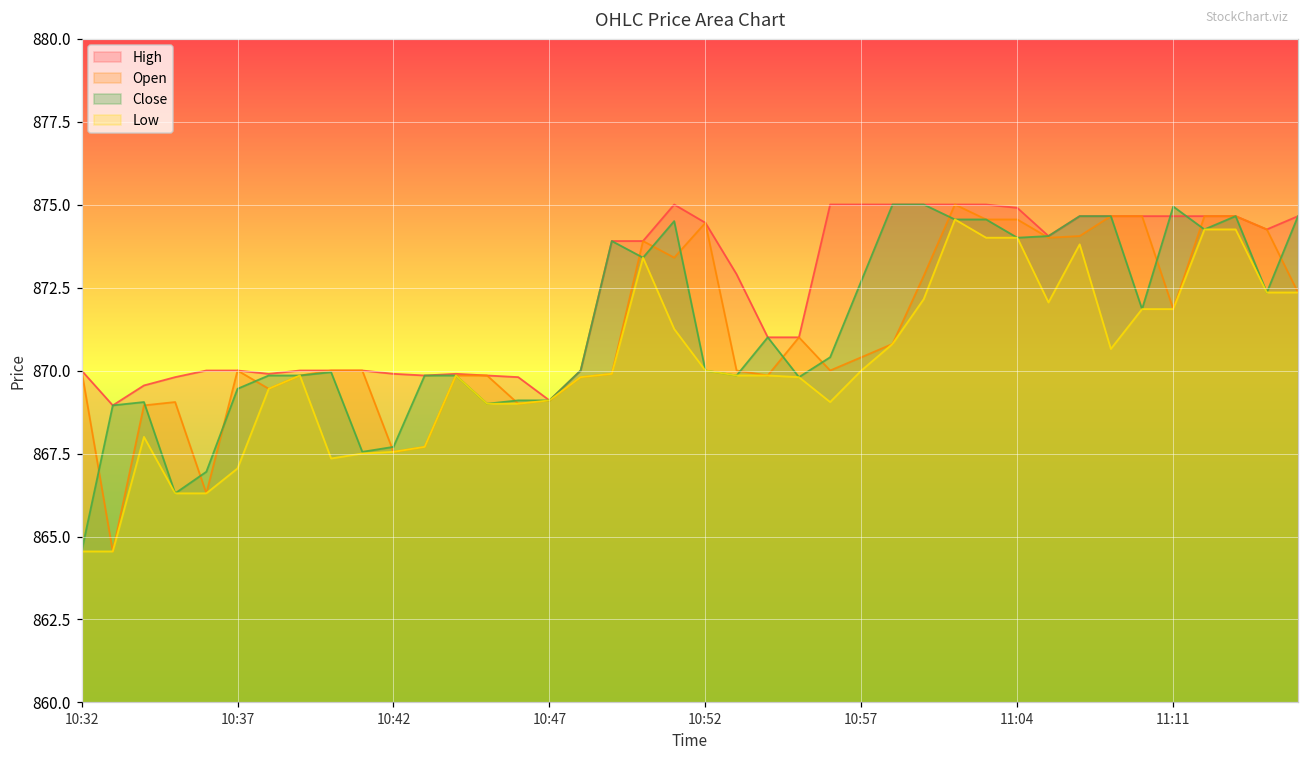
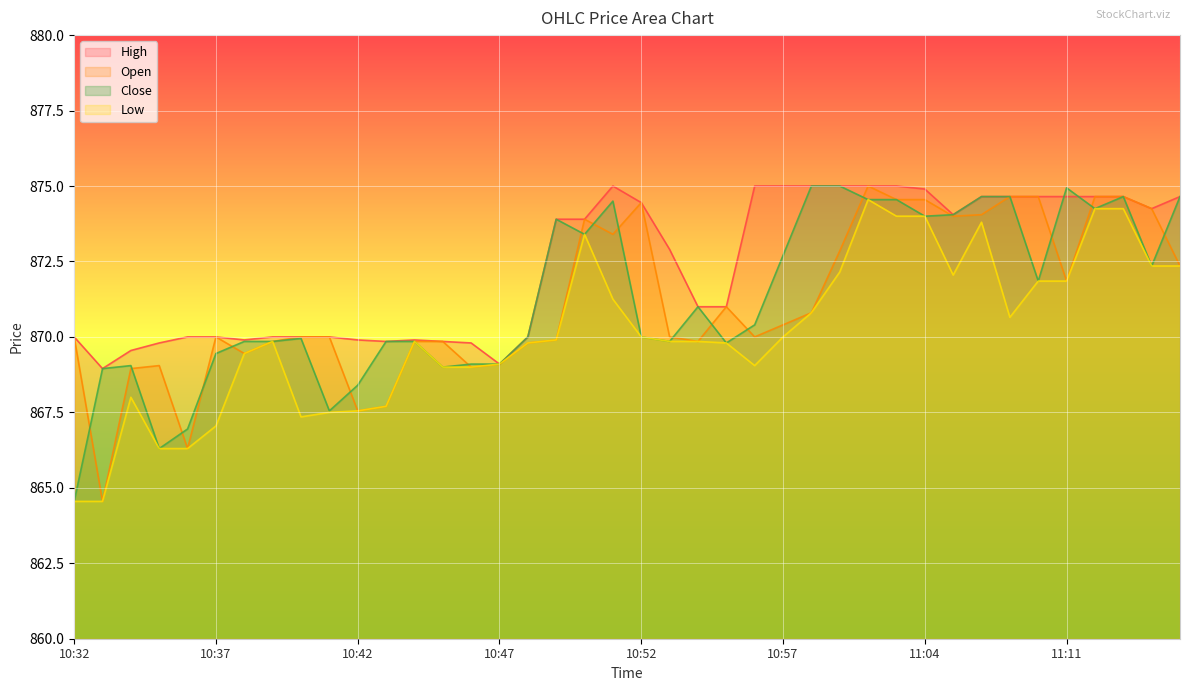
Close, 10:42: 867.7 -> 868.4
